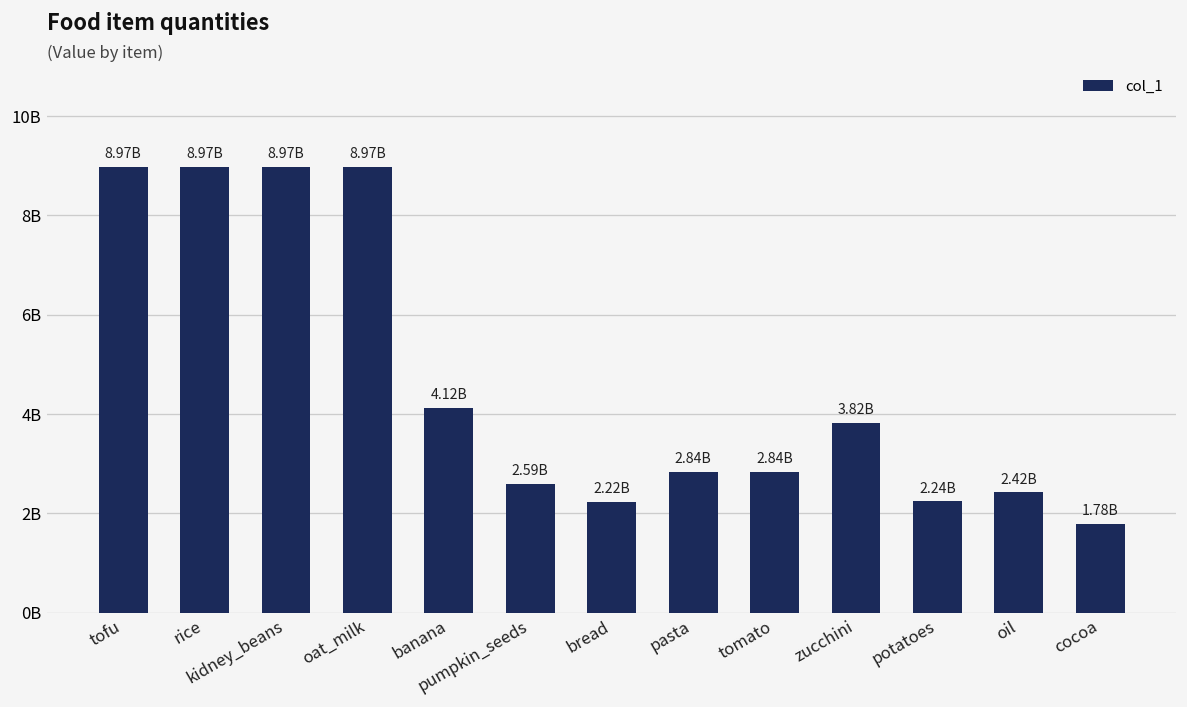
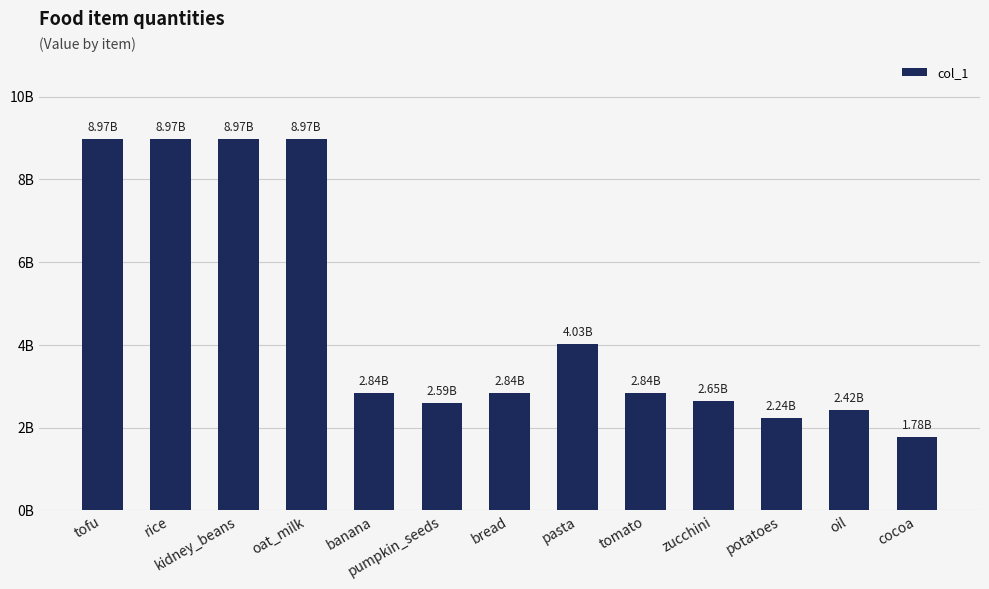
banana: 4.12B -> 2.84B
bread: 2.22B -> 2.84B
pasta: 2.84B -> 4.03B
zucchini: 3.82B -> 2.65B
